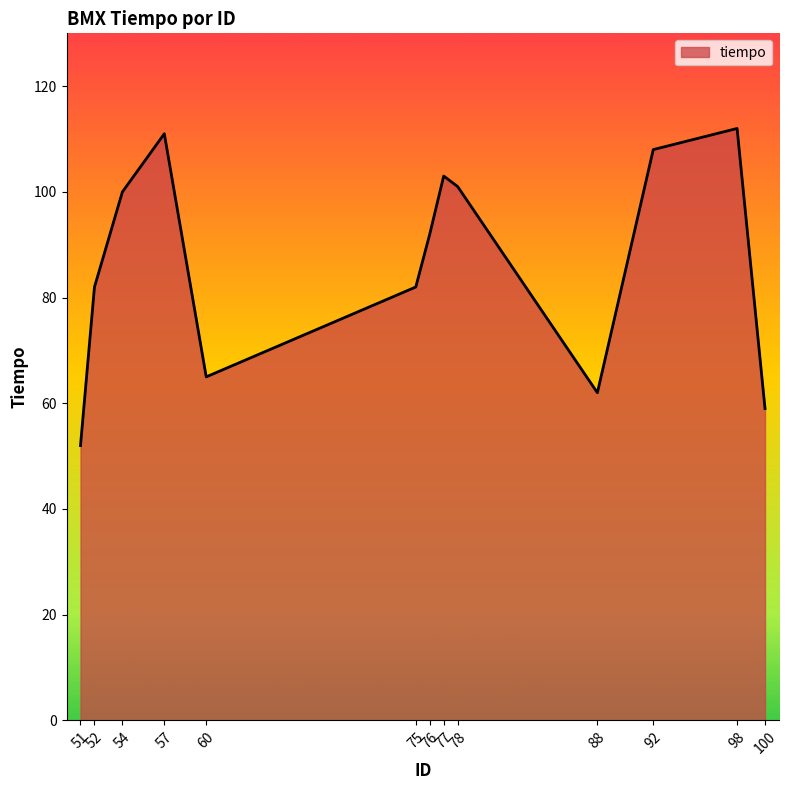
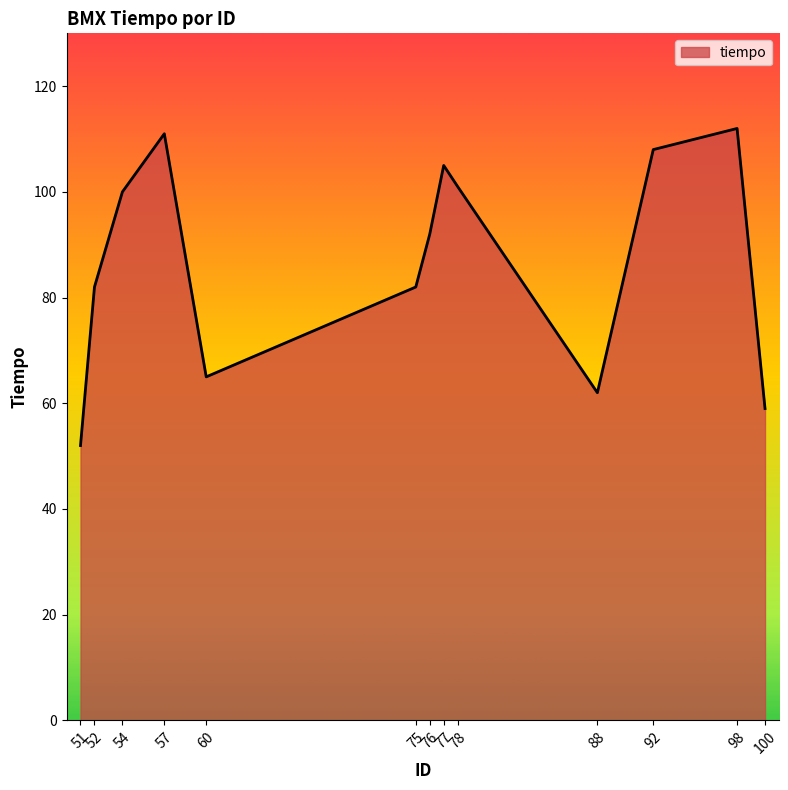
77: 103 -> 105
